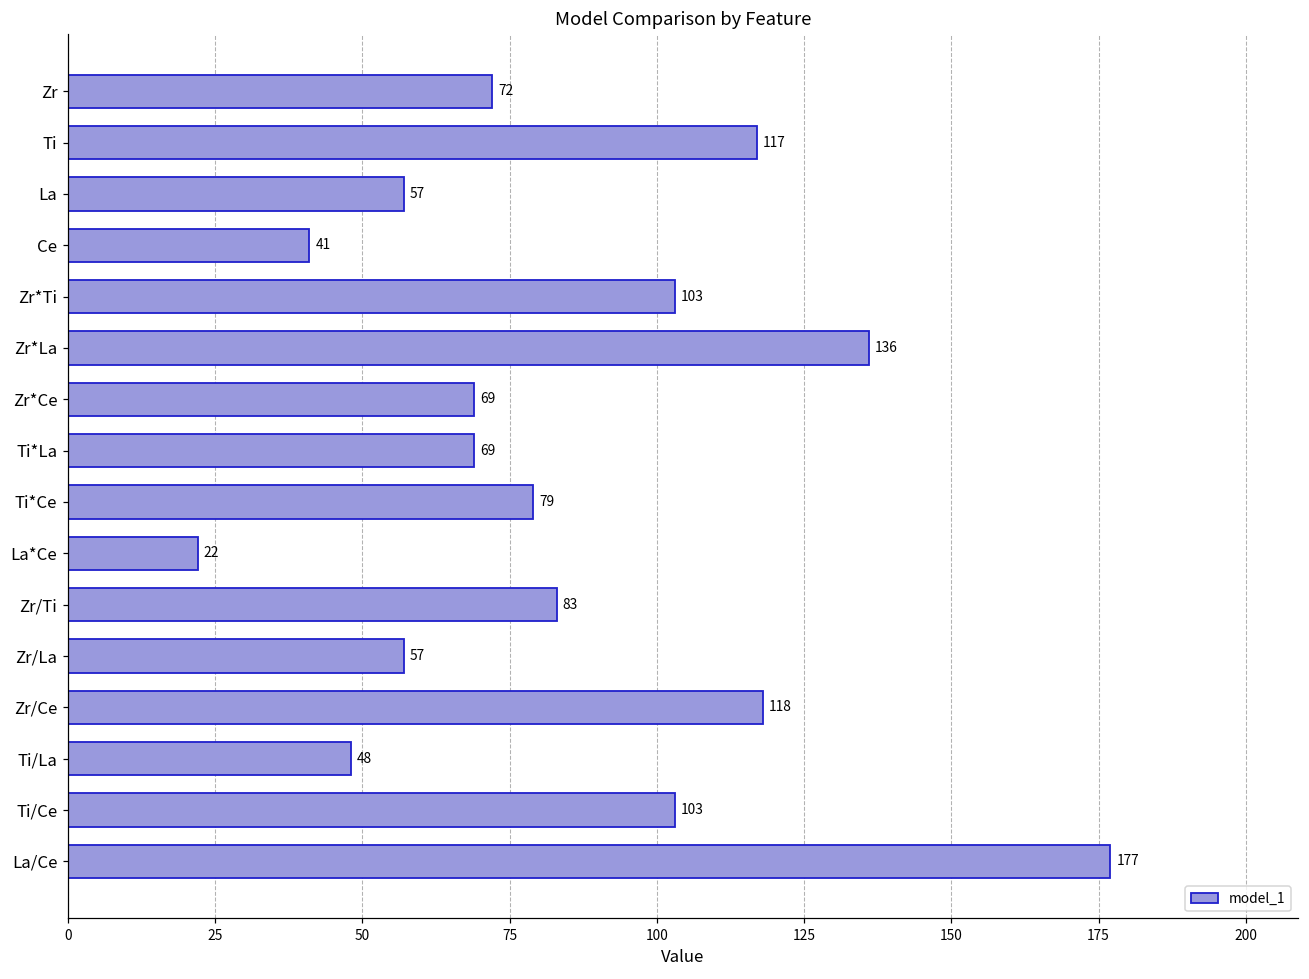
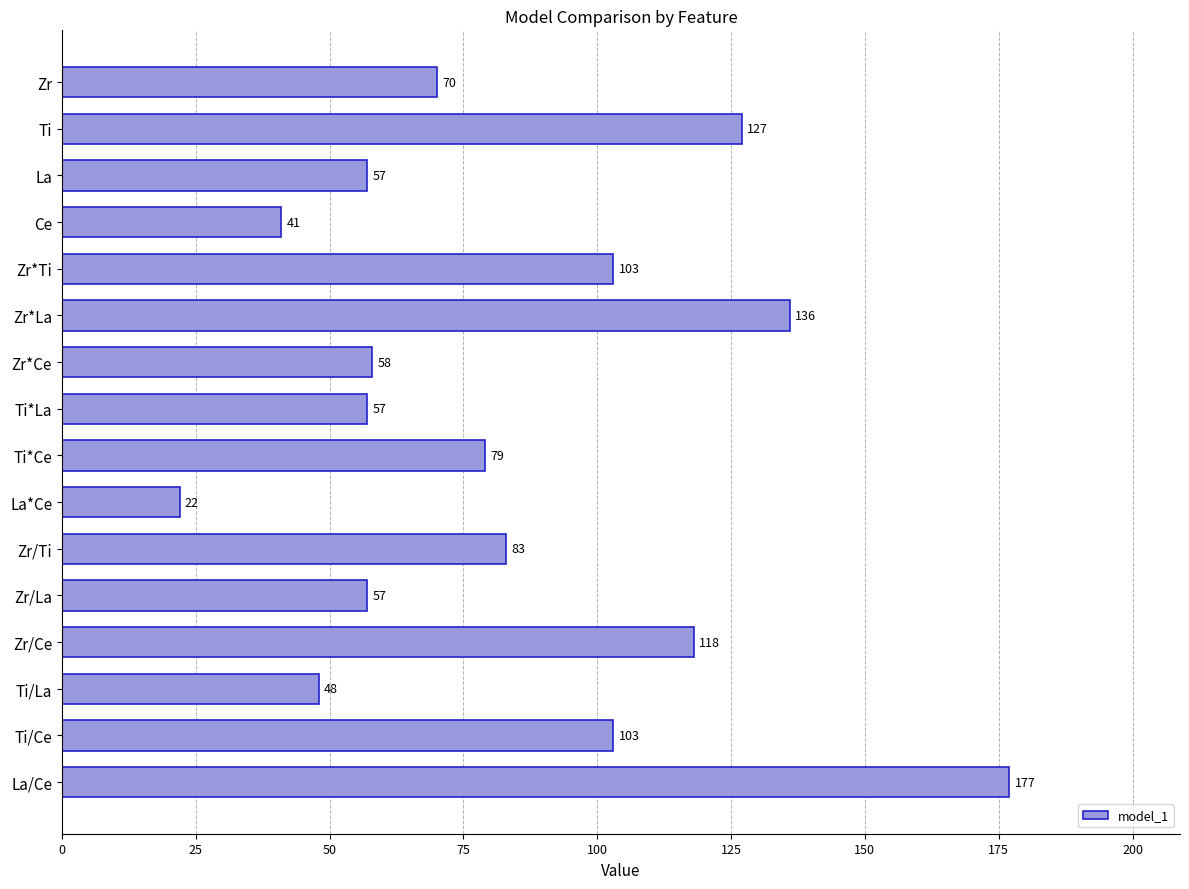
Zr: 72 -> 70
Ti: 117 -> 127
Zr*Ce: 69 -> 58
Ti*La: 69 -> 57
